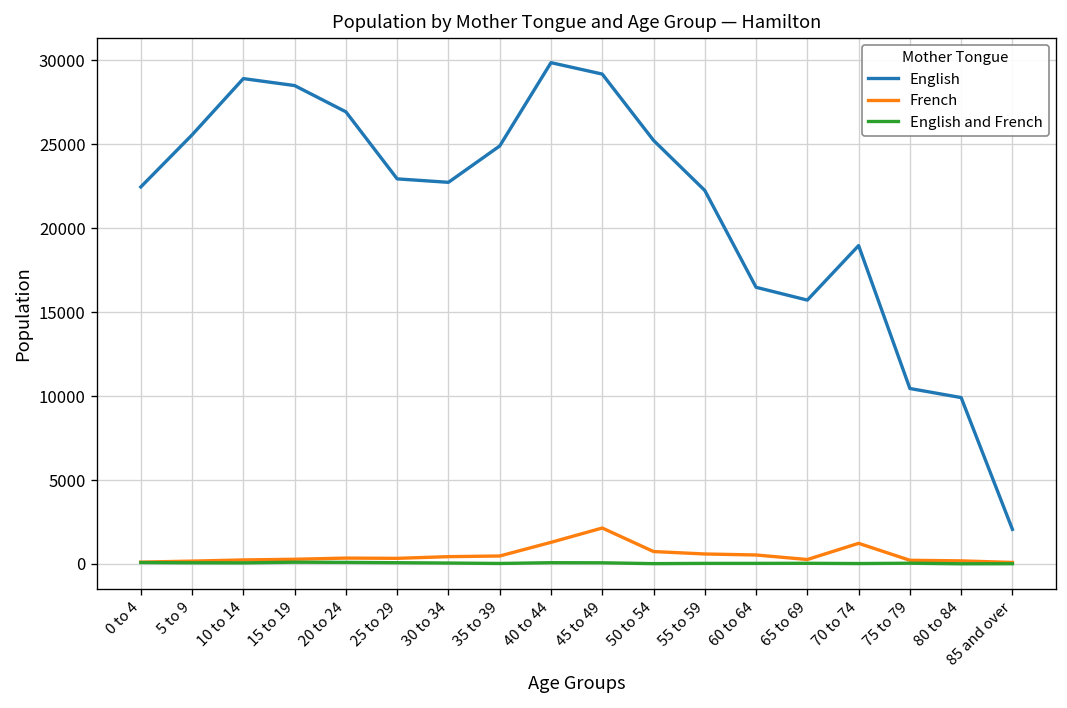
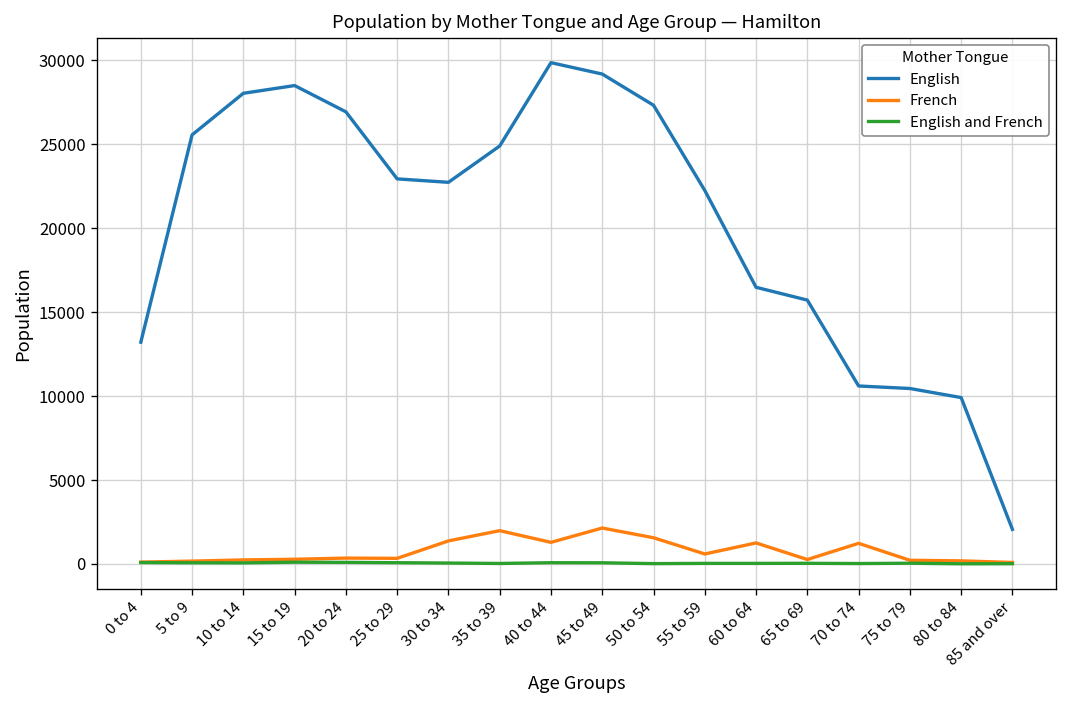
English, 0 to 4: 22500 -> 13200
English, 10 to 14: 28900 -> 28000
French, 30 to 34: 400 -> 1400
French, 35 to 39: 500 -> 2000
English, 50 to 54: 25200 -> 27300
French, 50 to 54: 700 -> 1600
French, 60 to 64: 500 -> 1300
English, 70 to 74: 19000 -> 10600
